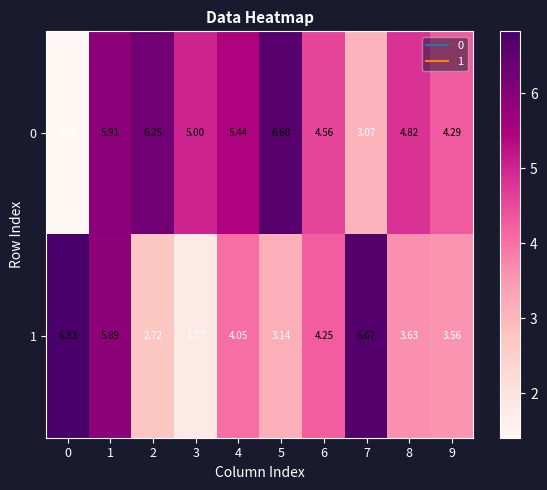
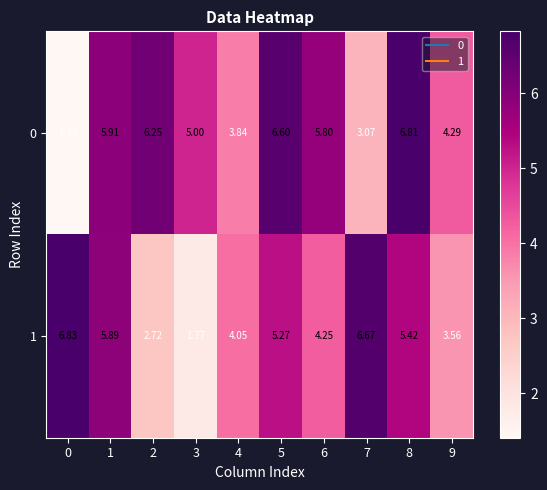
0, 4: 5.44 -> 3.84
0, 6: 4.56 -> 5.80
0, 8: 4.82 -> 6.81
1, 5: 3.14 -> 5.27
1, 8: 3.63 -> 5.42
